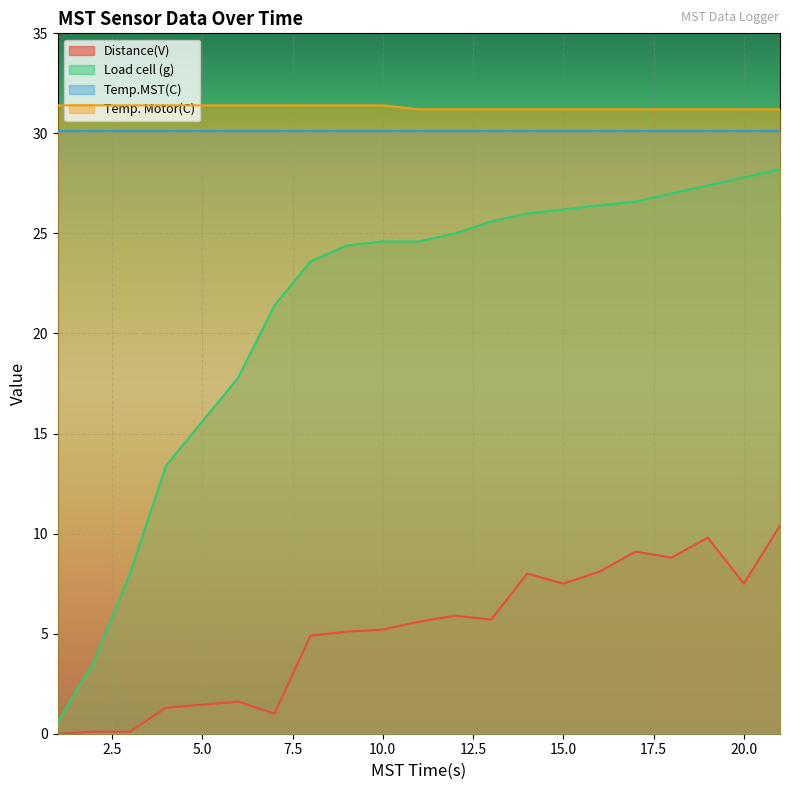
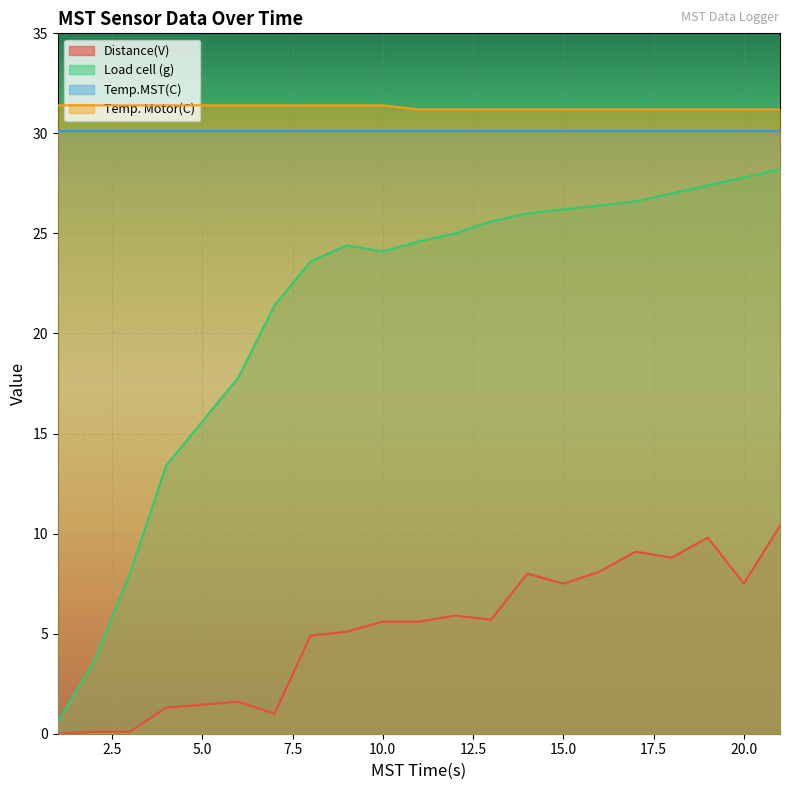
Distance(V), 10.0: 5.2 -> 5.6
Load cell (g), 10.0: 24.6 -> 24.1
